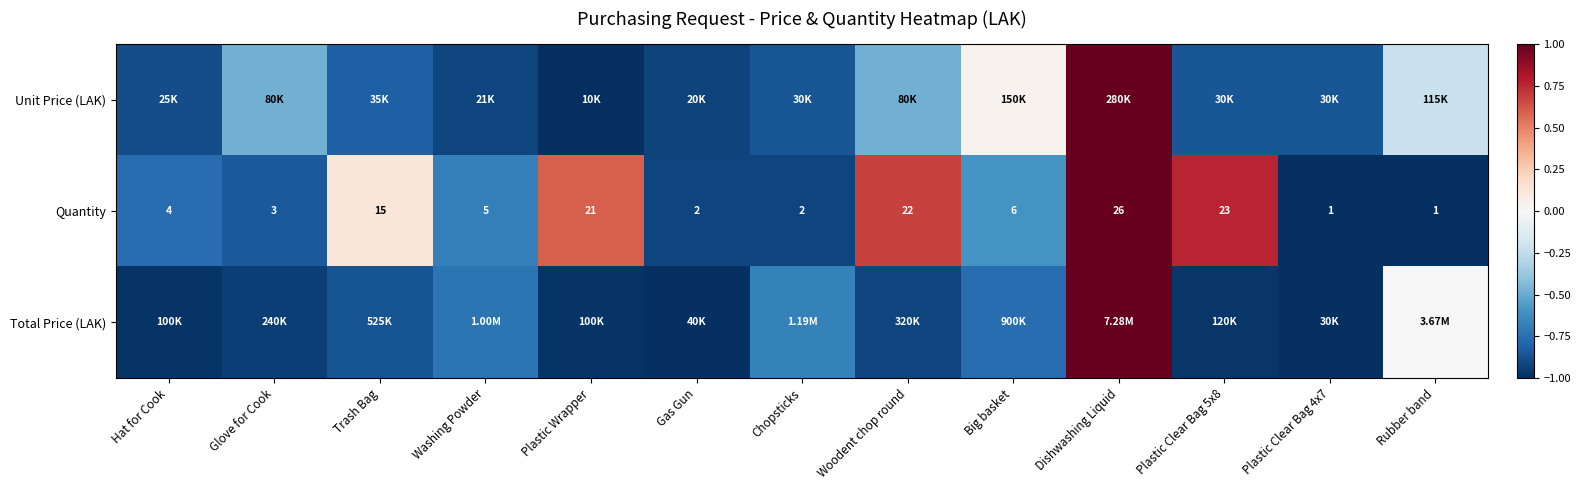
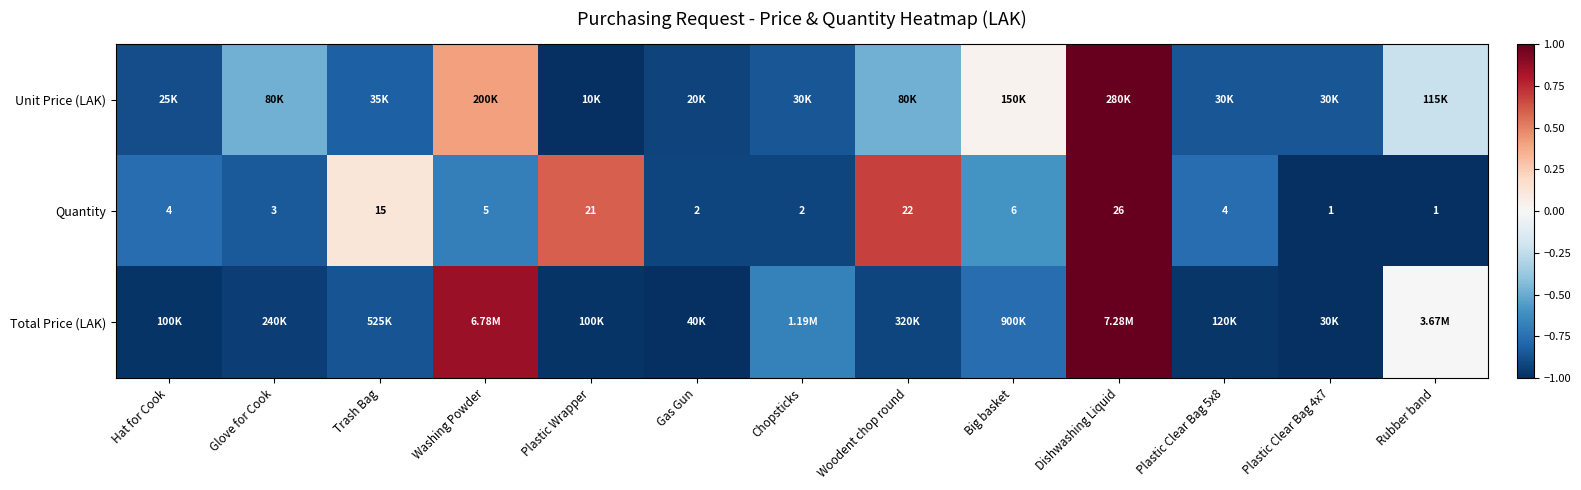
Unit Price (LAK), Washing Powder: 21K -> 200K
Quantity, Plastic Clear Bag 5x8: 23 -> 4
Total Price (LAK), Washing Powder: 1.00M -> 6.78M
